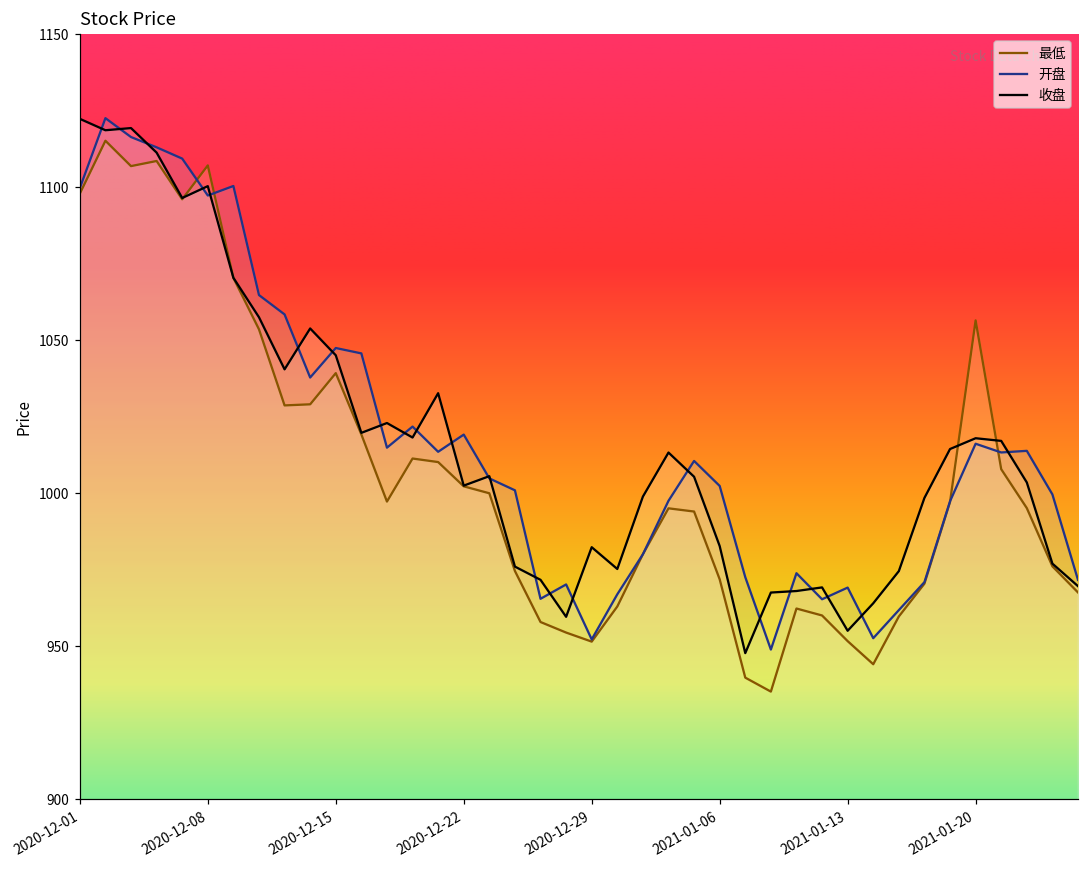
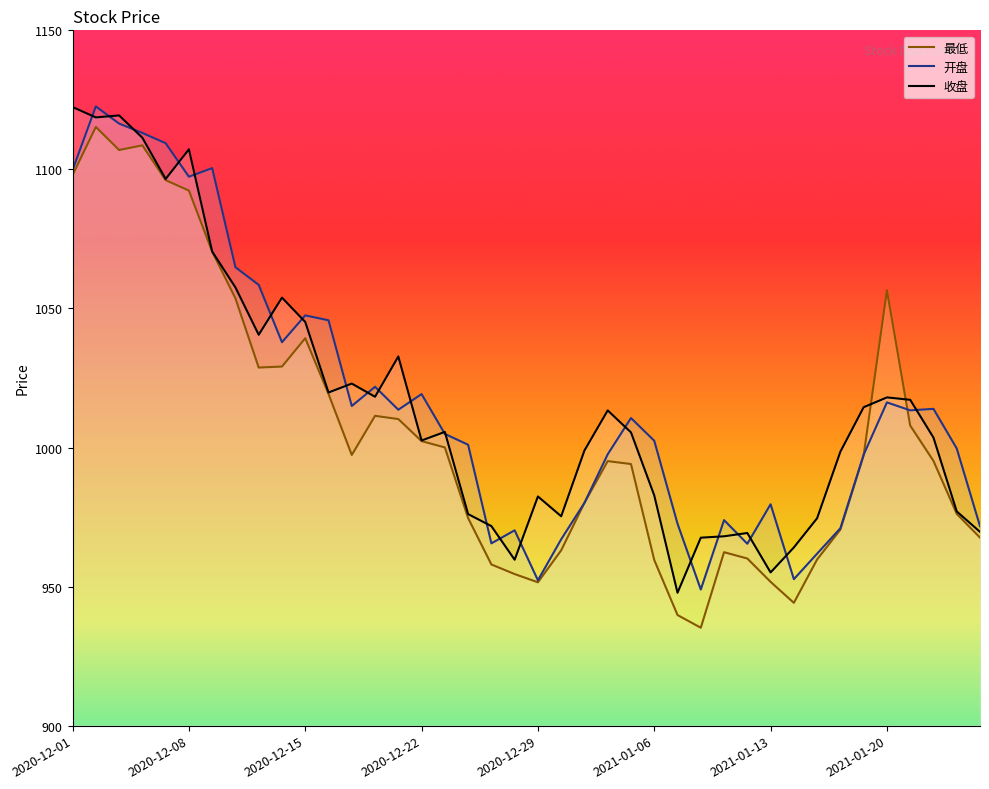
最低, 2020-12-08: 1107 -> 1092
收盘, 2020-12-08: 1100 -> 1107
最低, 2021-01-06: 972 -> 960
开盘, 2021-01-13: 969 -> 980
